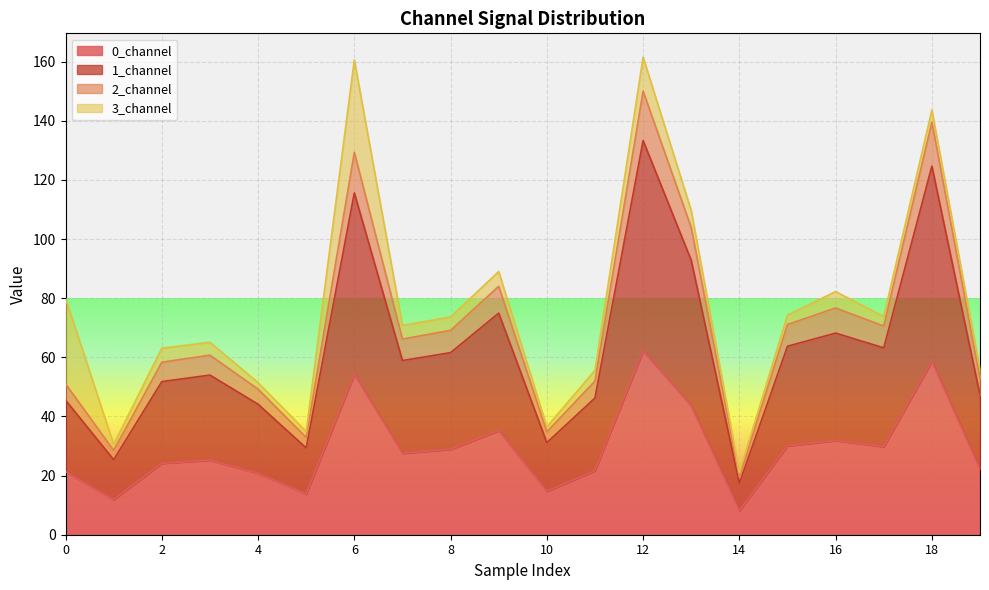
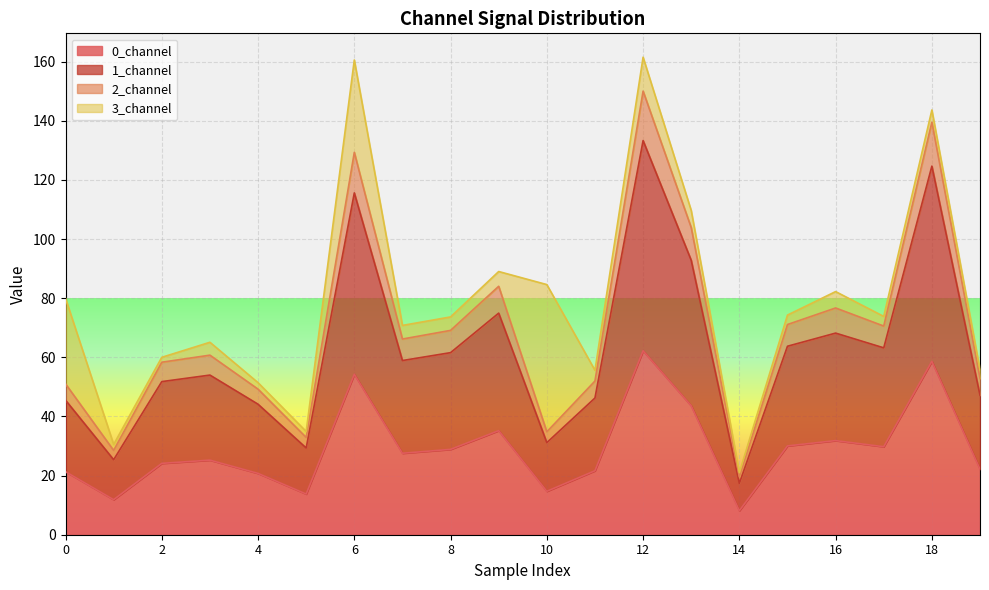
3_channel, 2: 5 -> 2
3_channel, 10: 2 -> 50
